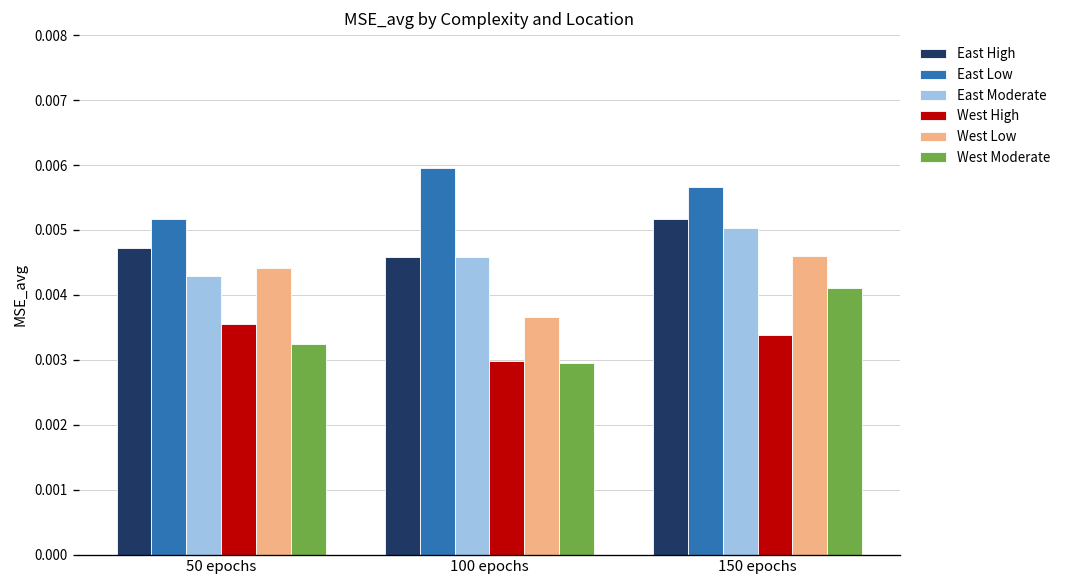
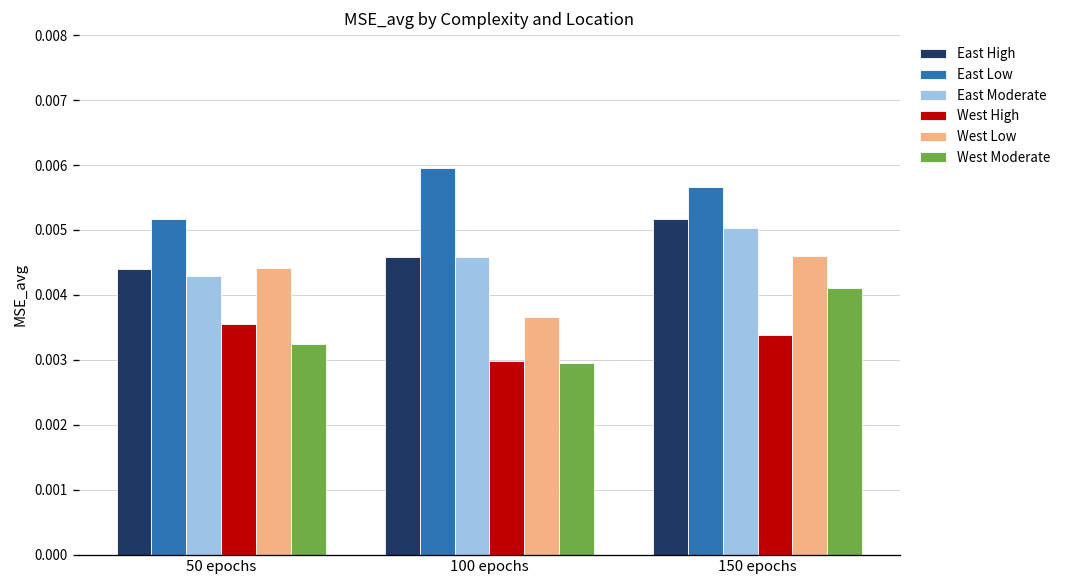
East High, 50 epochs: 0.0047 -> 0.0044
